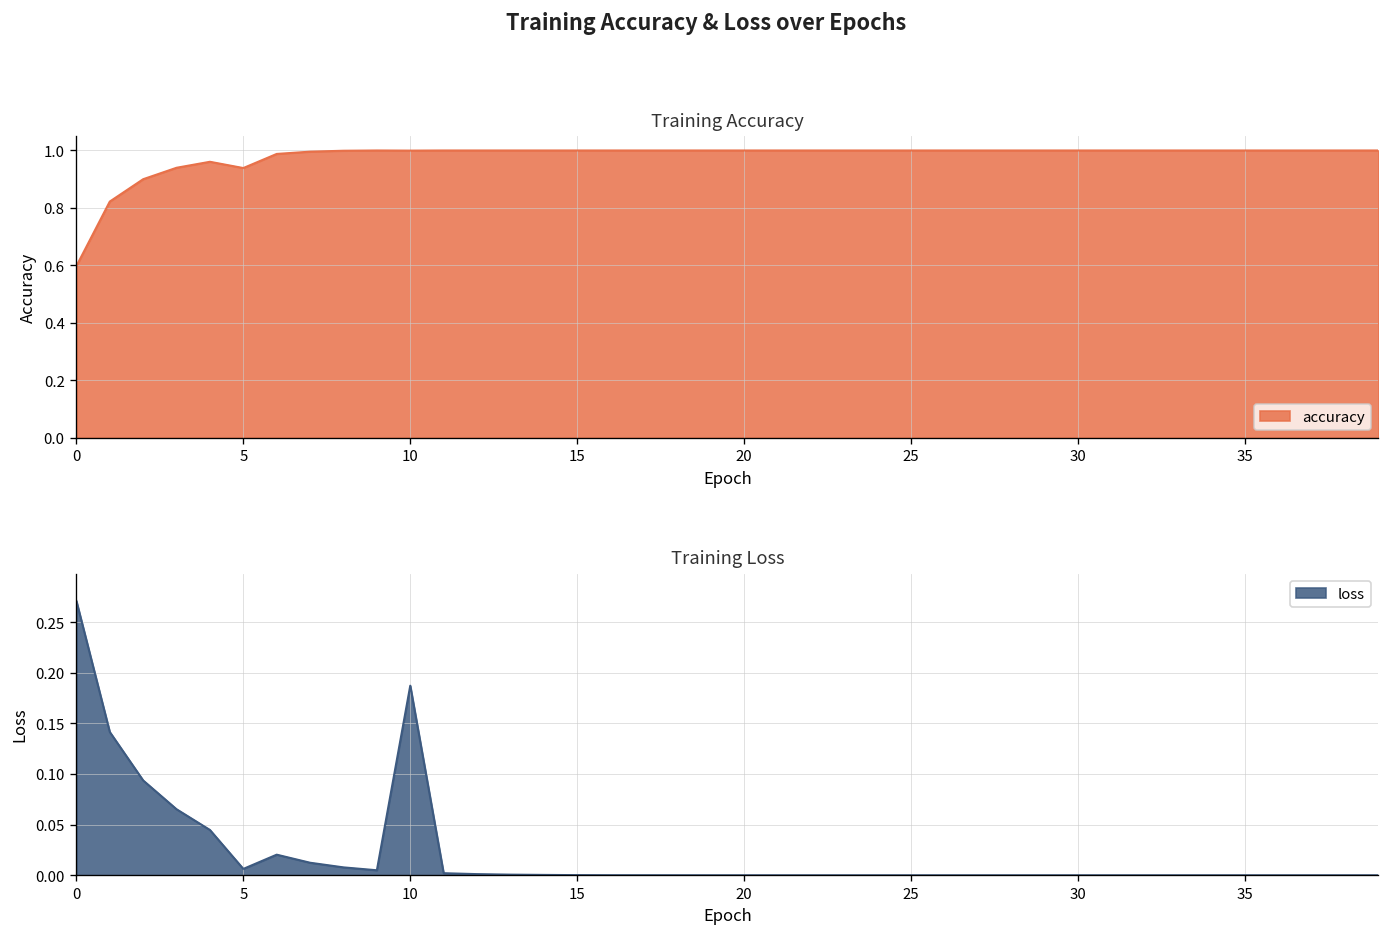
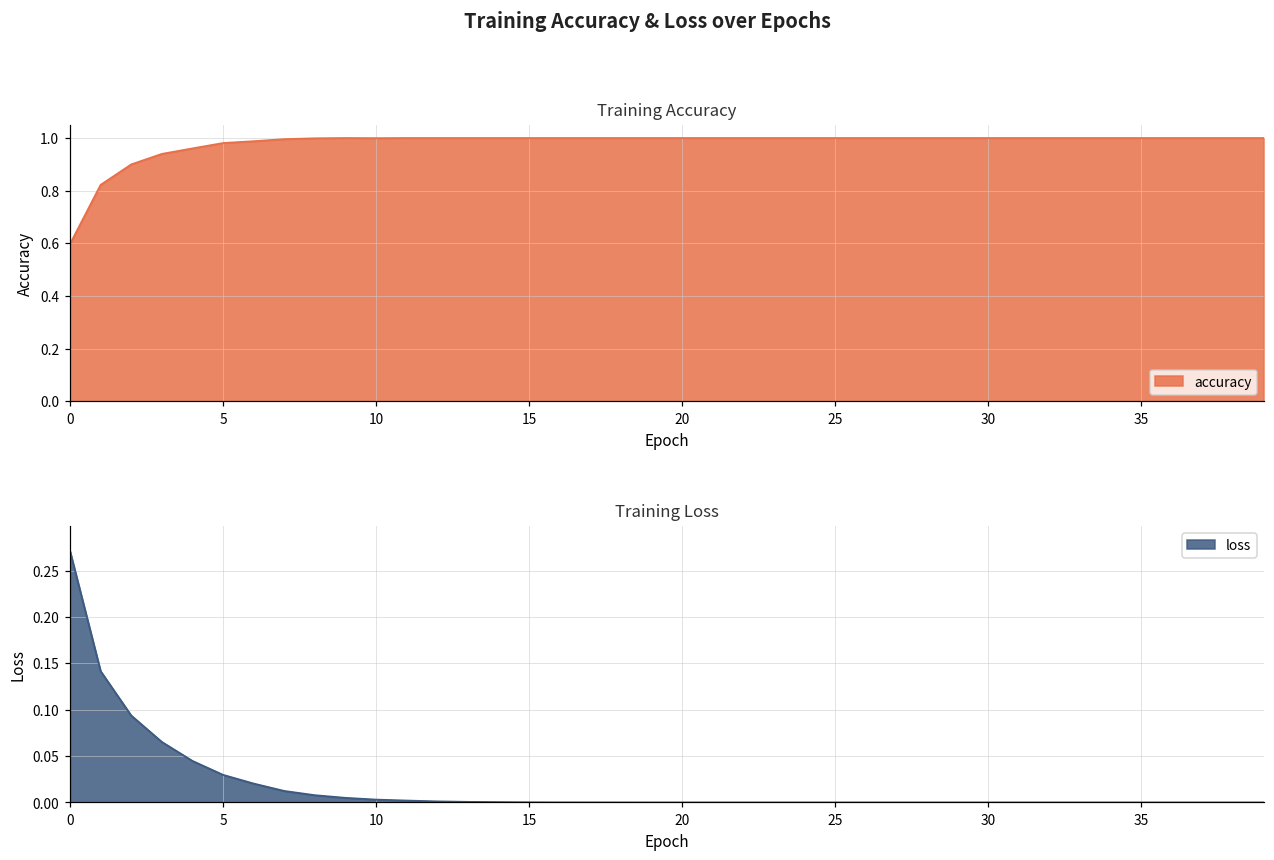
Training Accuracy, 5: 0.94 -> 0.98
Training Loss, 5: 0.01 -> 0.03
Training Loss, 10: 0.19 -> 0.00
